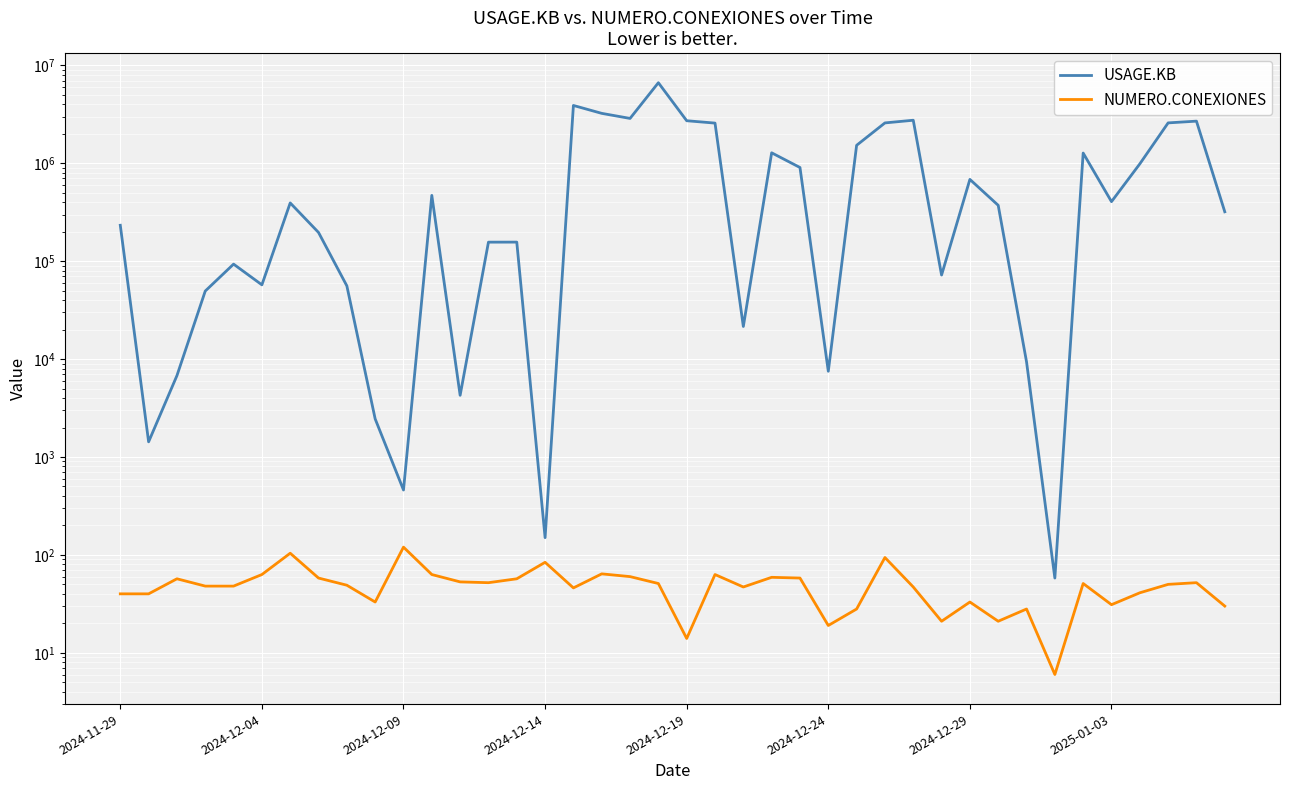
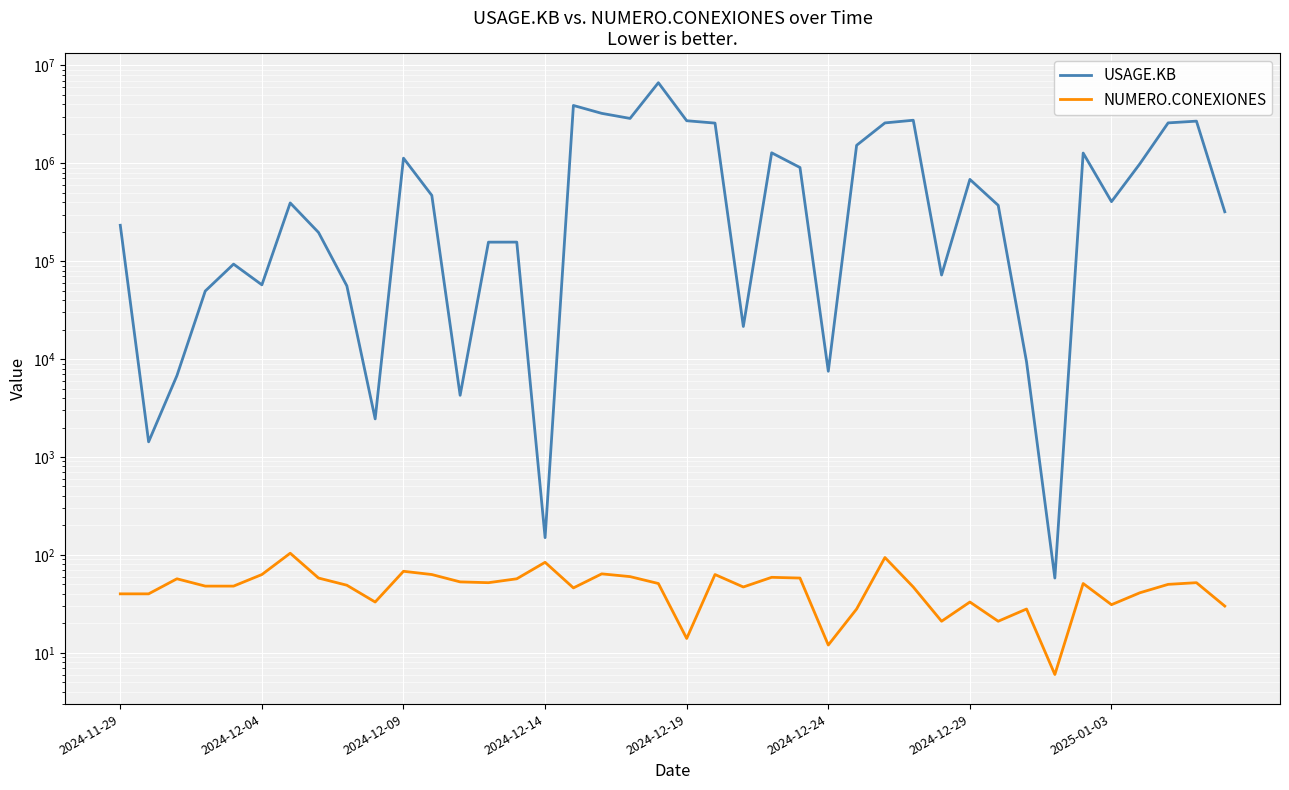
USAGE.KB, 2024-12-09: 500 -> 1100000
NUMERO.CONEXIONES, 2024-12-09: 120 -> 70
NUMERO.CONEXIONES, 2024-12-24: 19 -> 12
